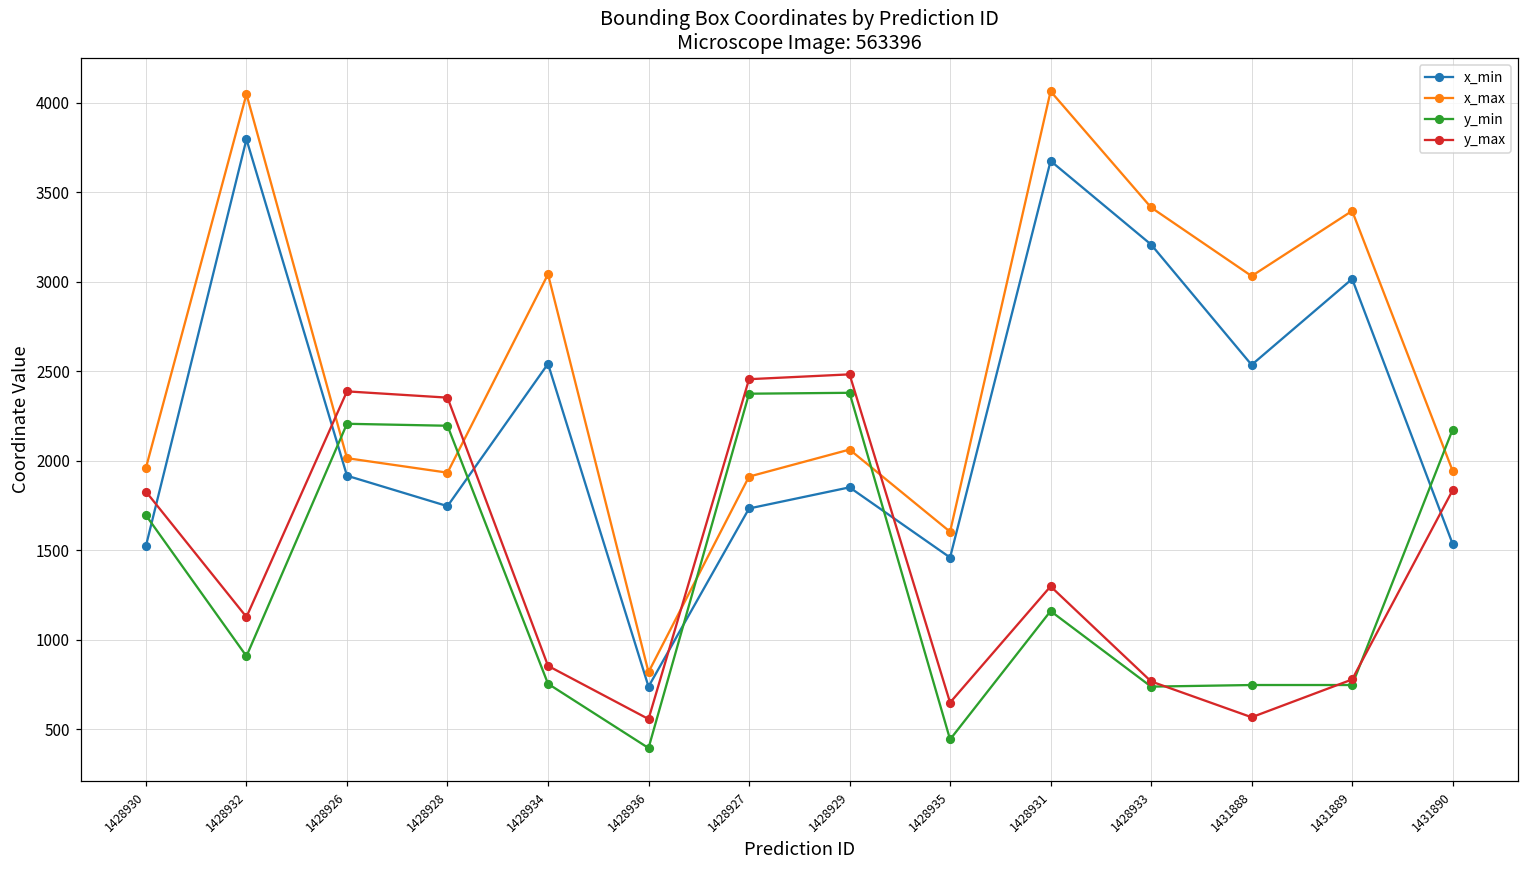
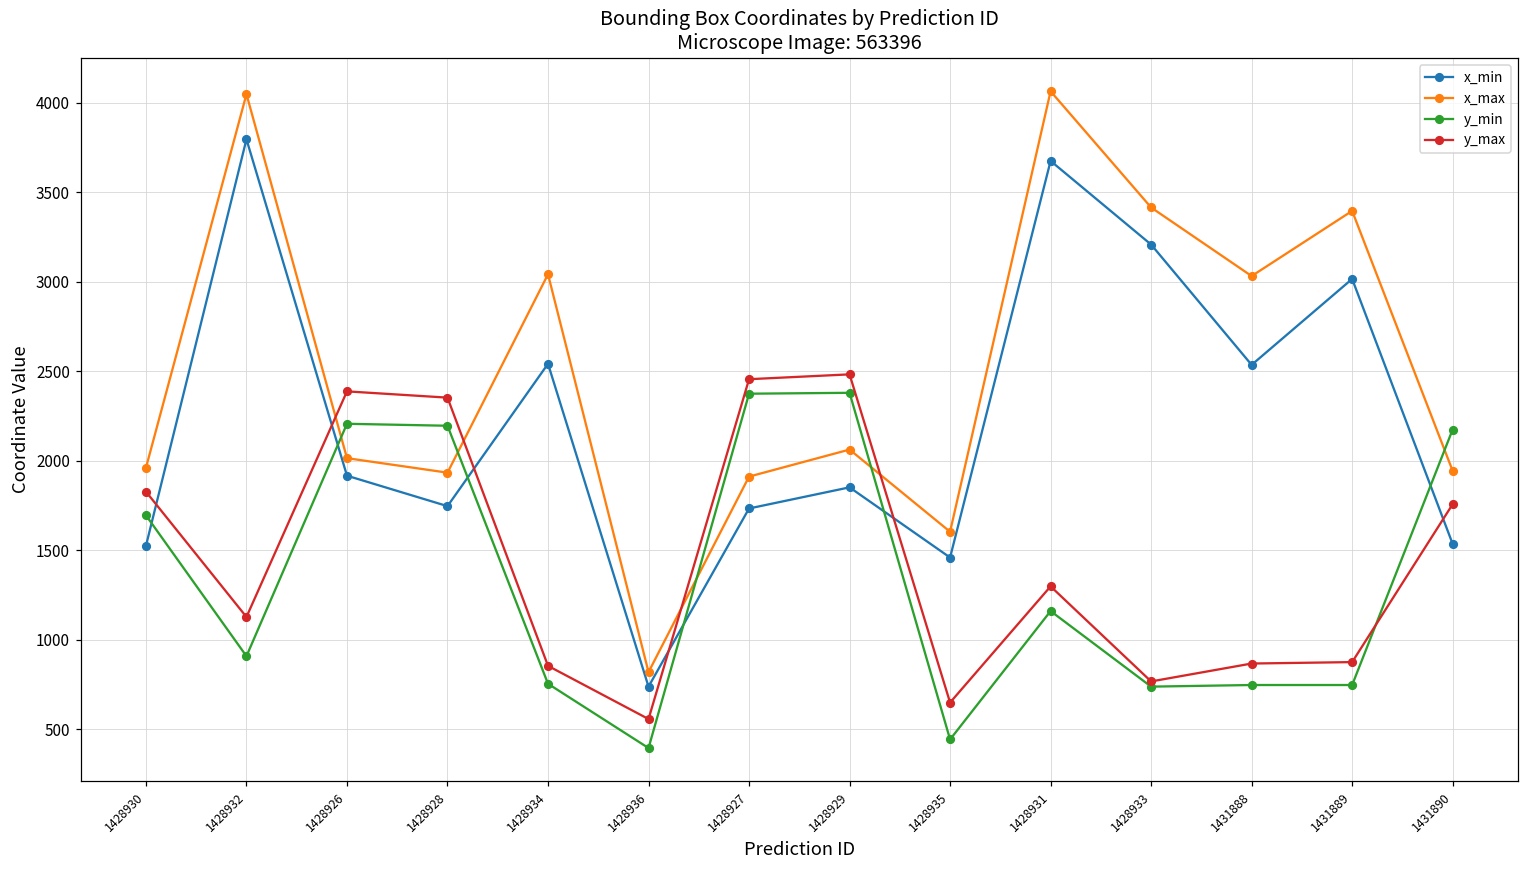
y_max, 1431888: 570 -> 870
y_max, 1431889: 780 -> 880
y_max, 1431890: 1840 -> 1760
